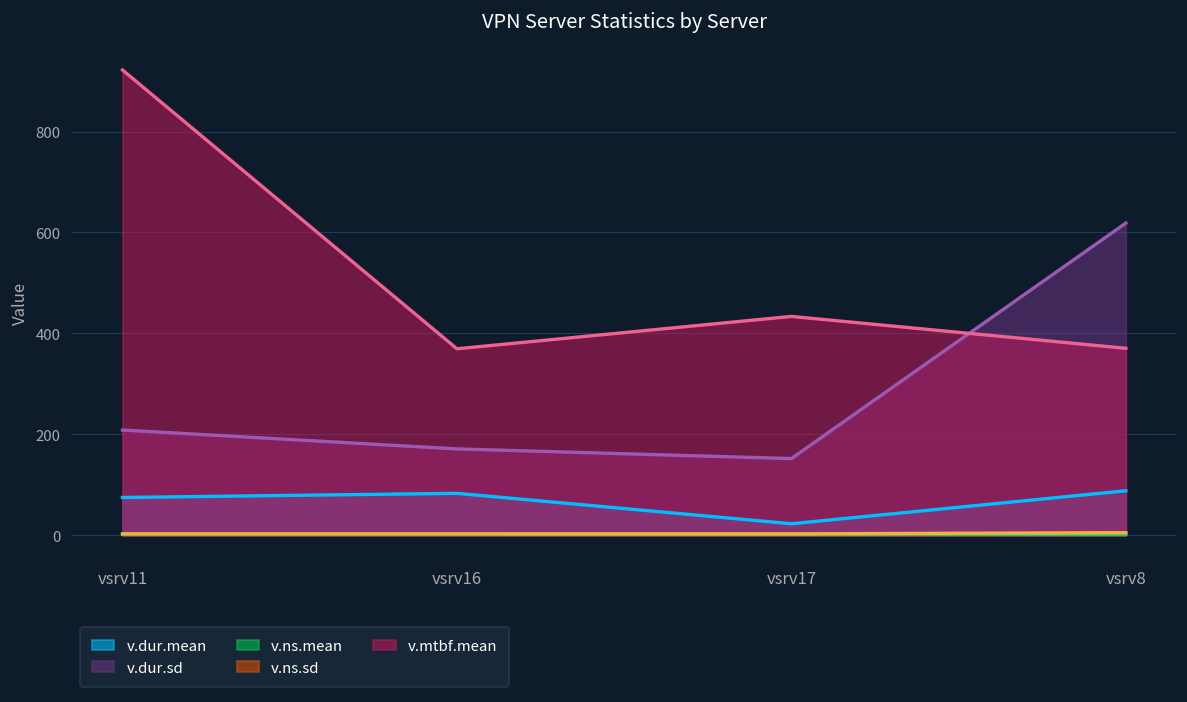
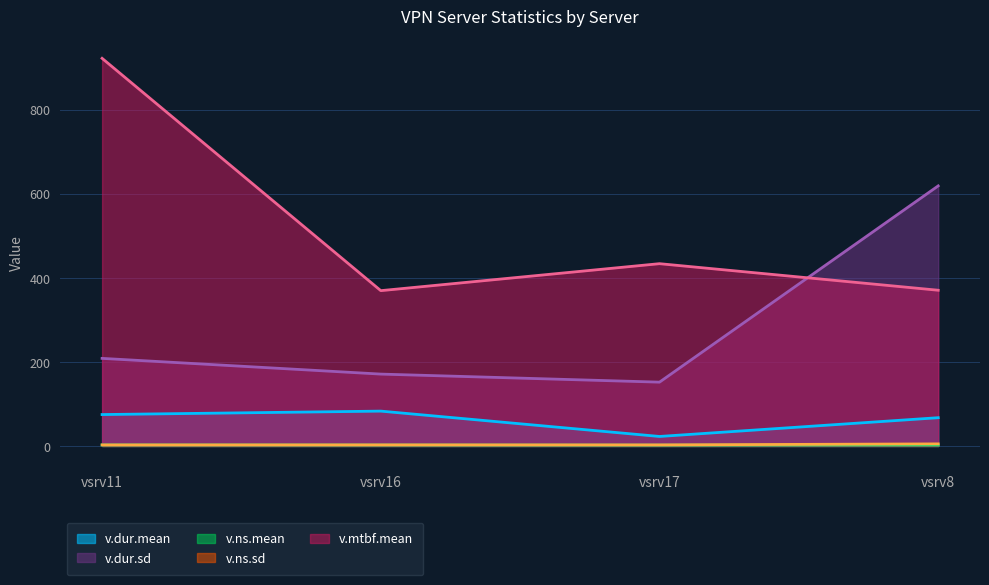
v.dur.mean, vsrv8: 90 -> 70
